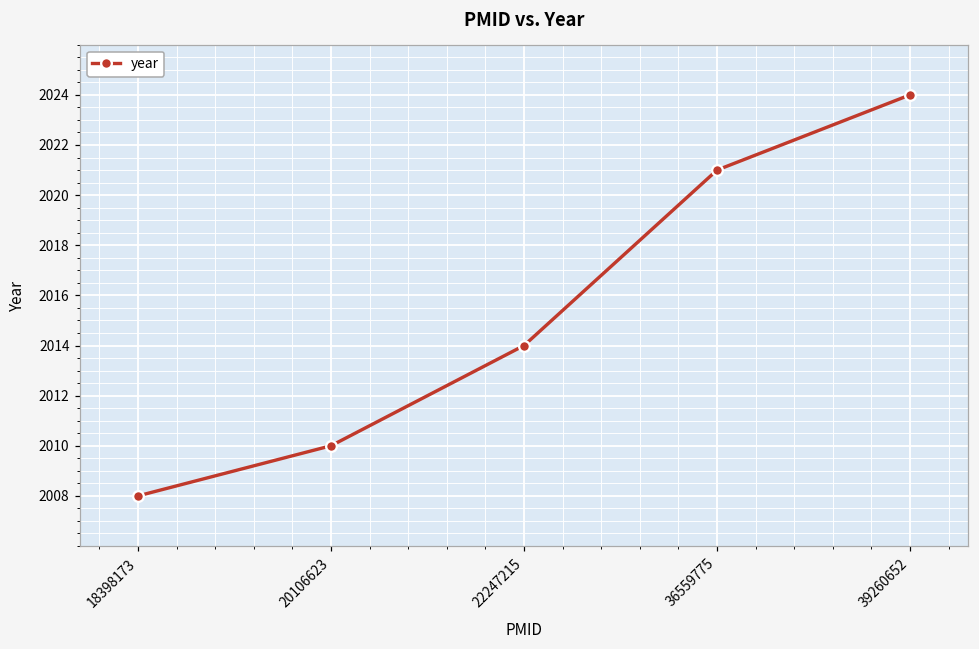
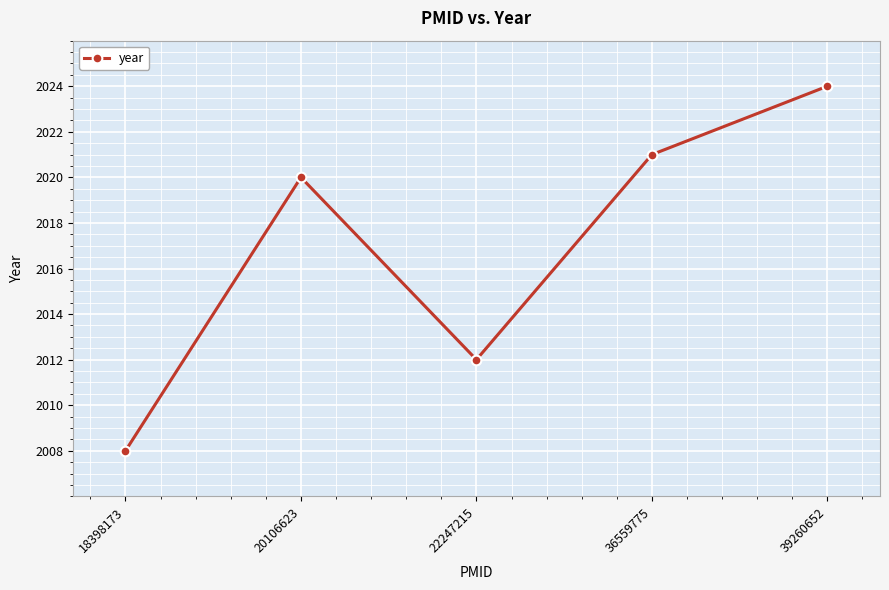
20106623: 2010 -> 2020
22247215: 2014 -> 2012
